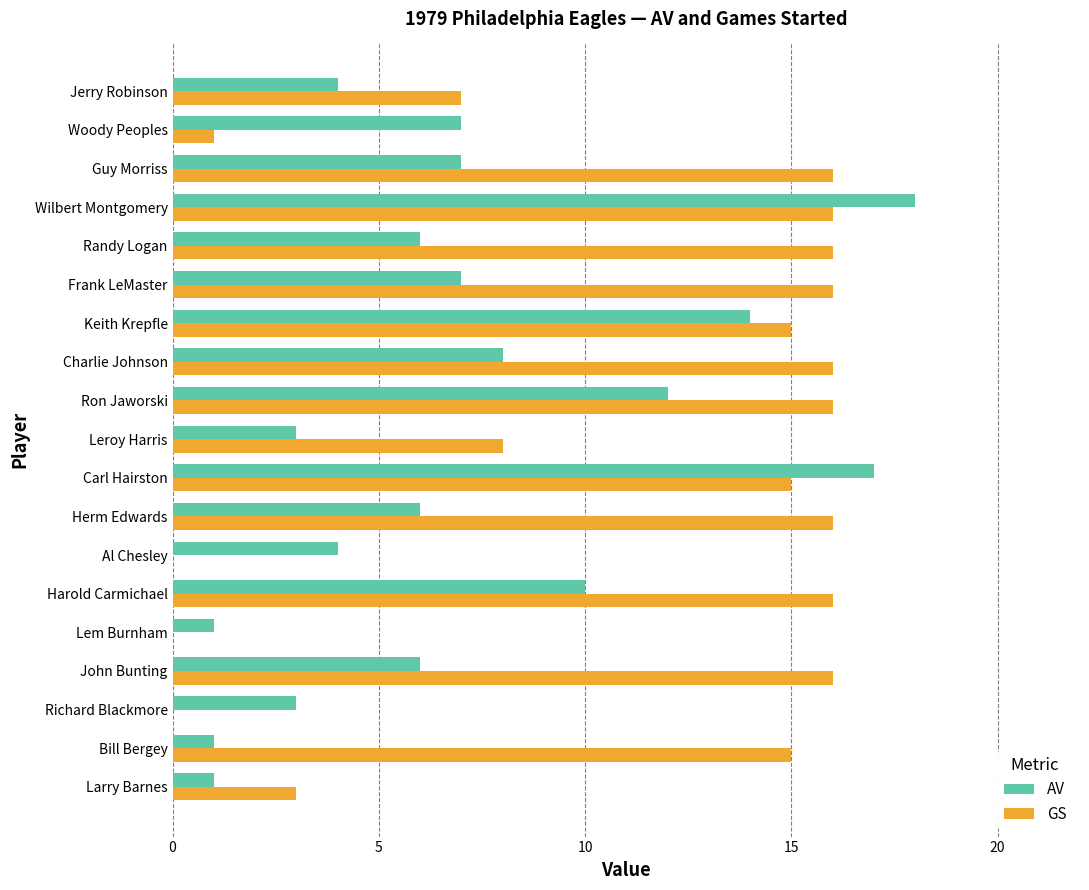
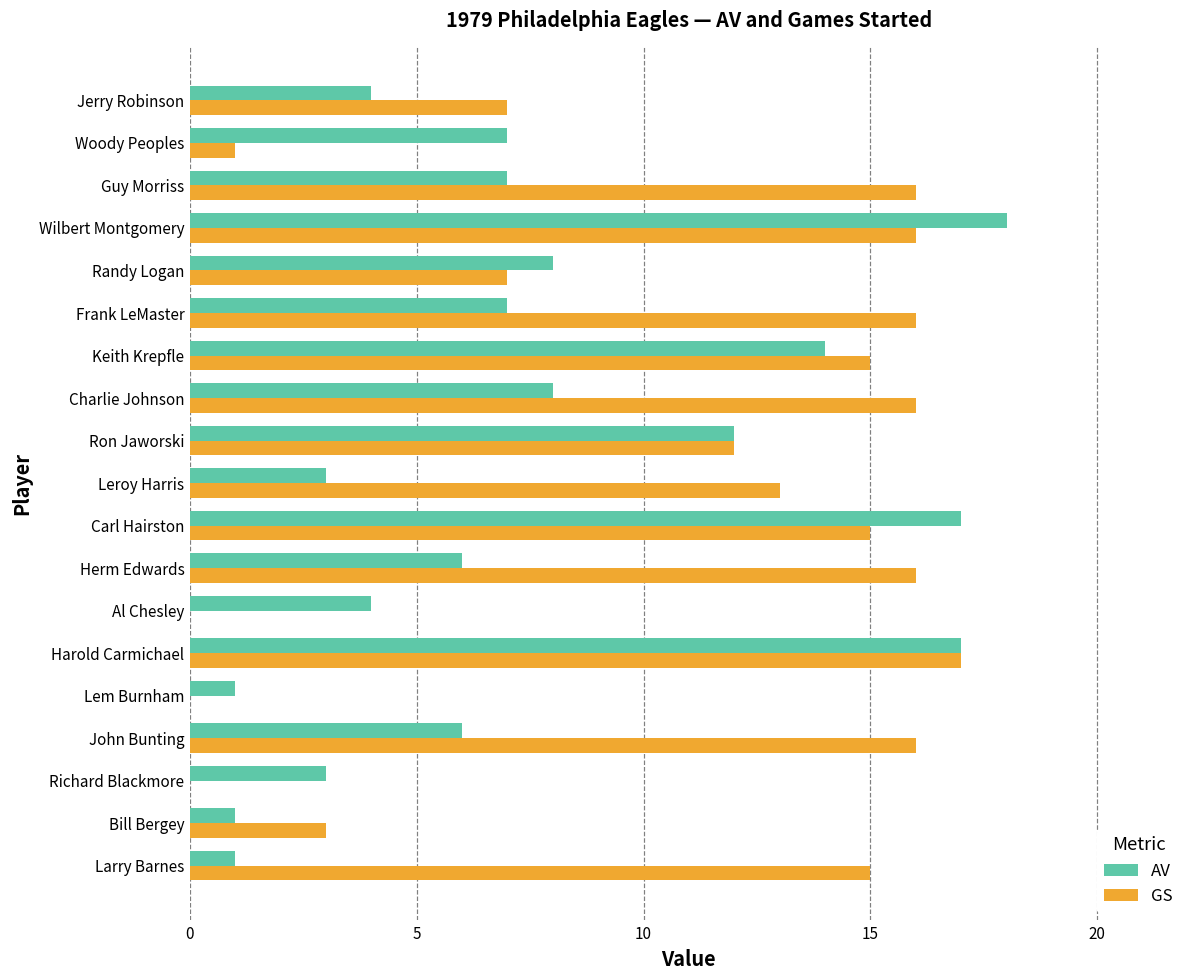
AV, Randy Logan: 6 -> 8
GS, Randy Logan: 16 -> 7
GS, Ron Jaworski: 16 -> 12
GS, Leroy Harris: 8 -> 13
AV, Harold Carmichael: 10 -> 17
GS, Harold Carmichael: 16 -> 17
GS, Bill Bergey: 15 -> 3
GS, Larry Barnes: 3 -> 15
